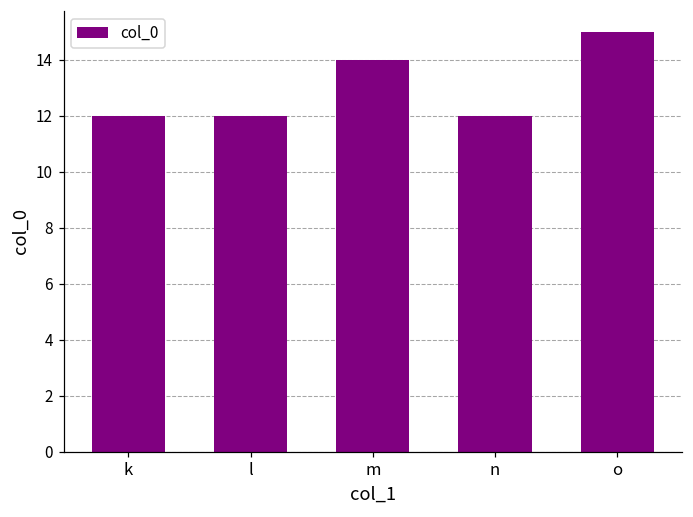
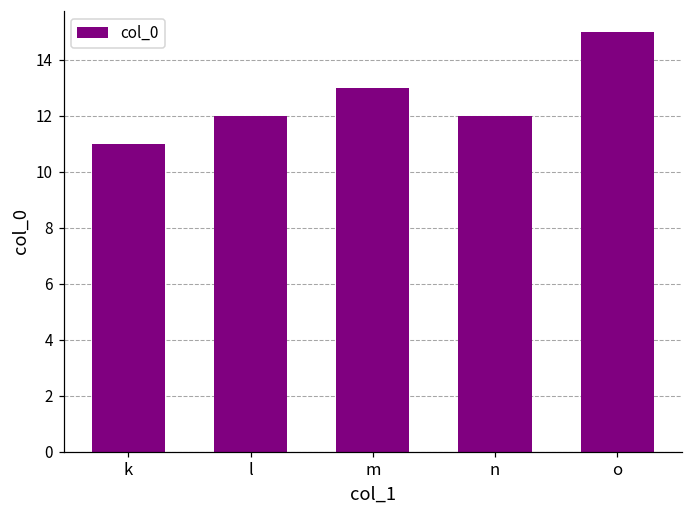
k: 12 -> 11
m: 14 -> 13
